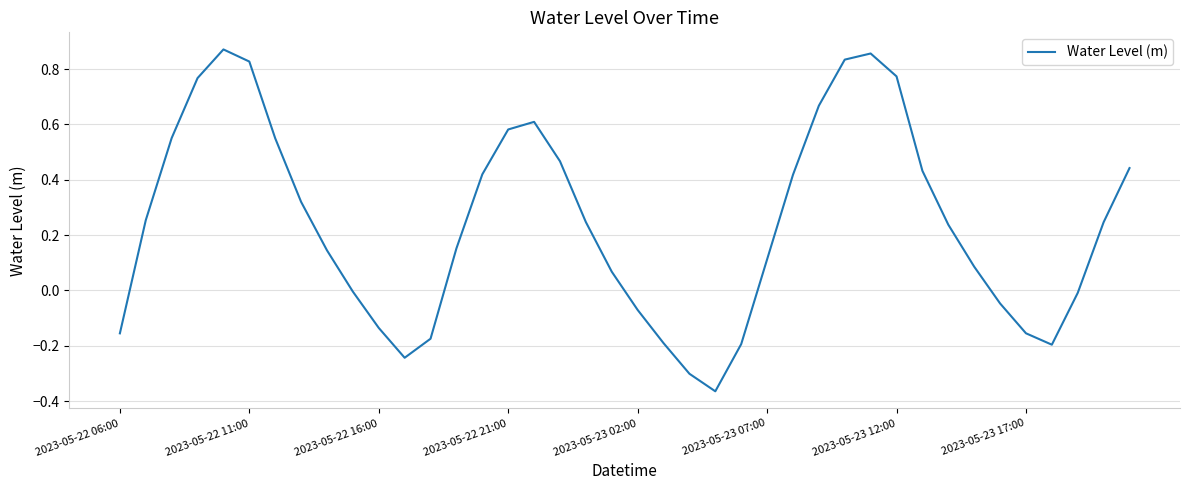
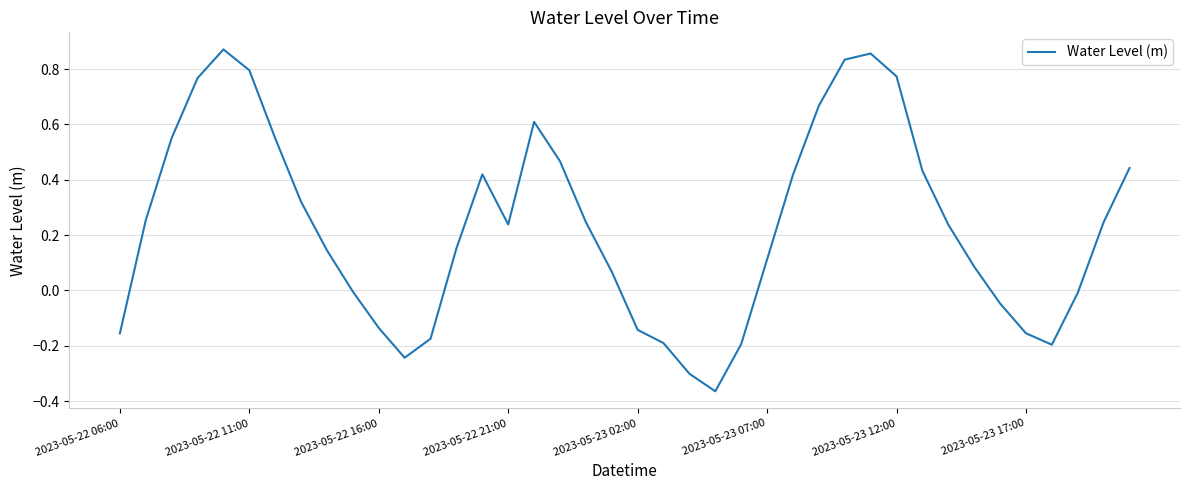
2023-05-22 11:00: 0.83 -> 0.80
2023-05-22 21:00: 0.58 -> 0.24
2023-05-23 02:00: -0.07 -> -0.14
